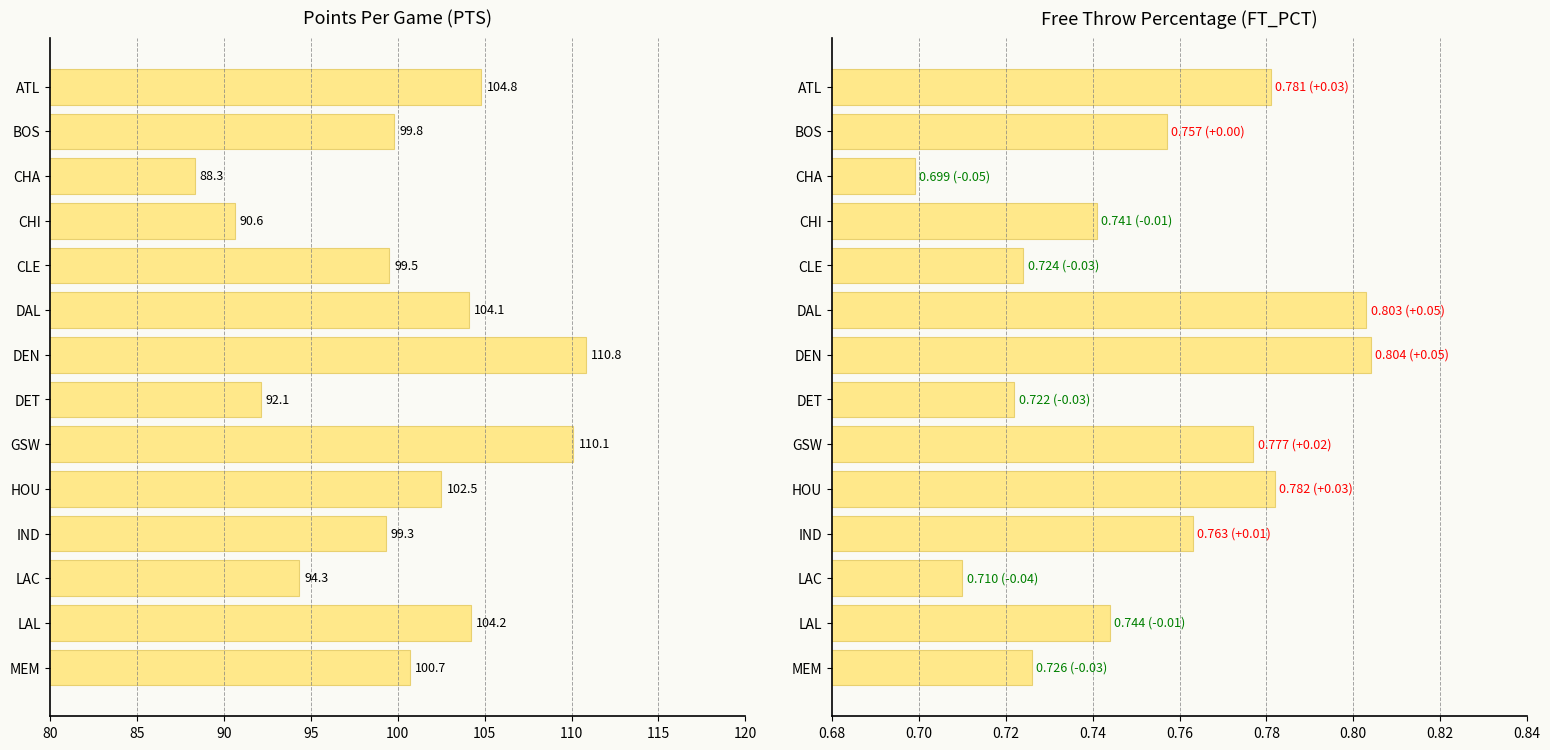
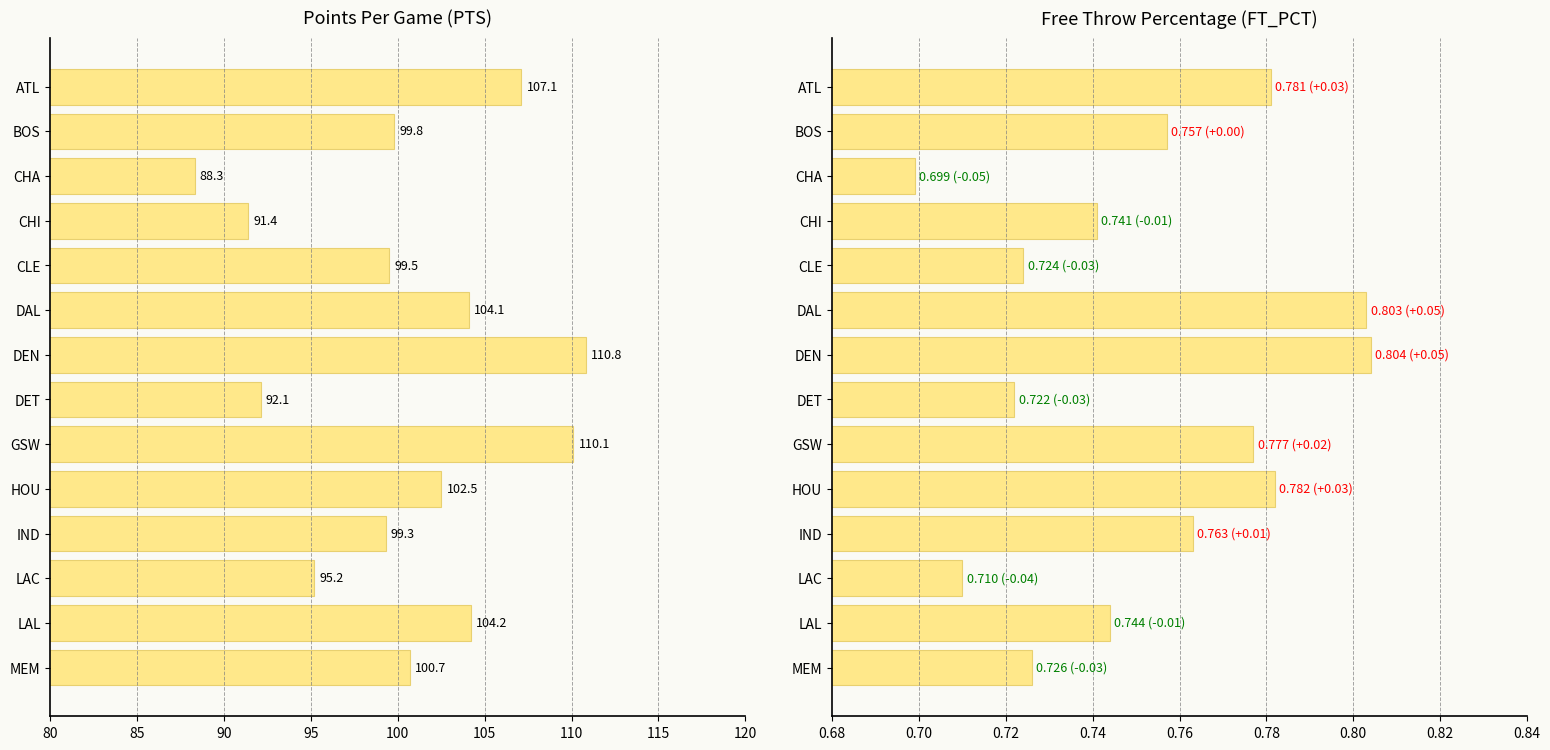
Points Per Game (PTS), ATL: 104.8 -> 107.1
Points Per Game (PTS), CHI: 90.6 -> 91.4
Points Per Game (PTS), LAC: 94.3 -> 95.2
